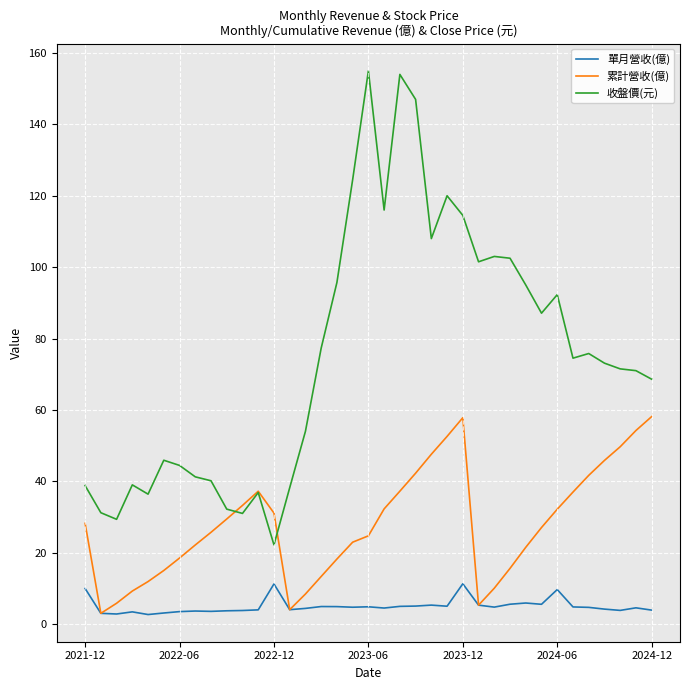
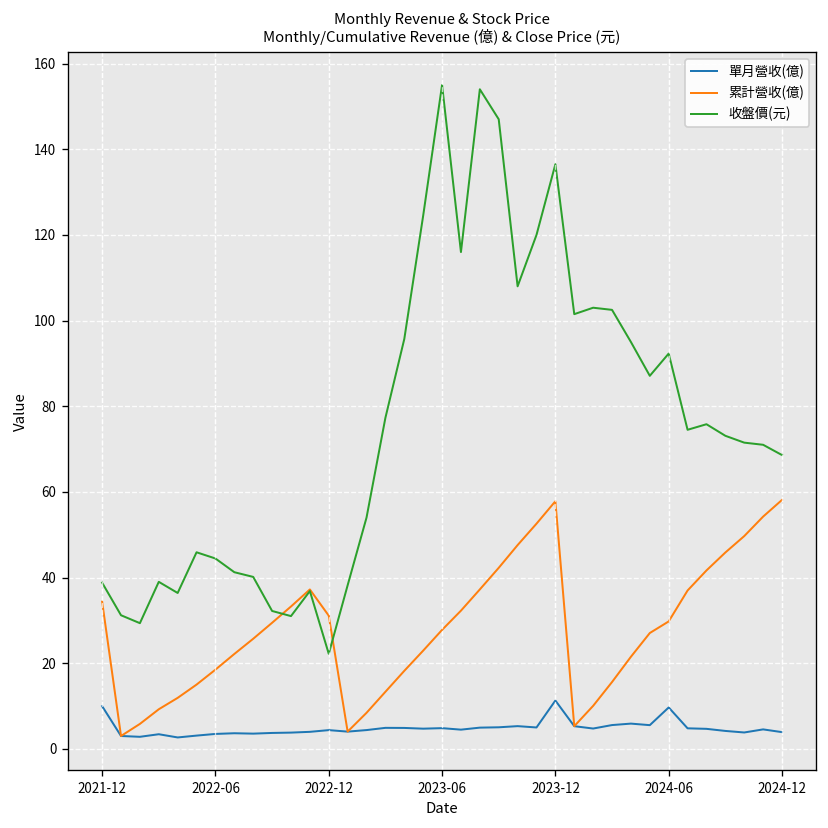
累計營收(億), 2021-12: 28 -> 34
單月營收(億), 2022-12: 11 -> 4
累計營收(億), 2023-06: 25 -> 28
收盤價(元), 2023-12: 115 -> 137
累計營收(億), 2024-06: 32 -> 30
